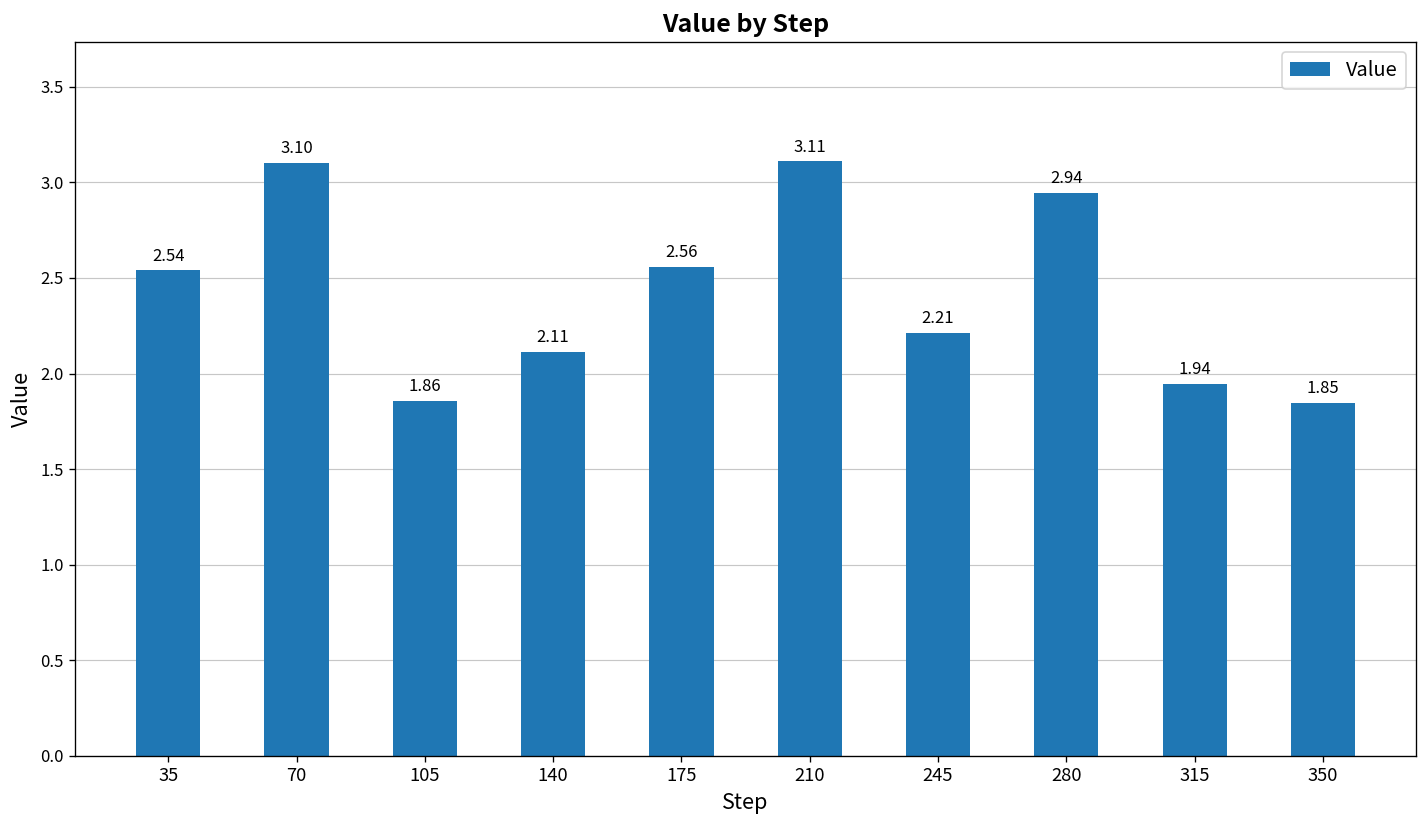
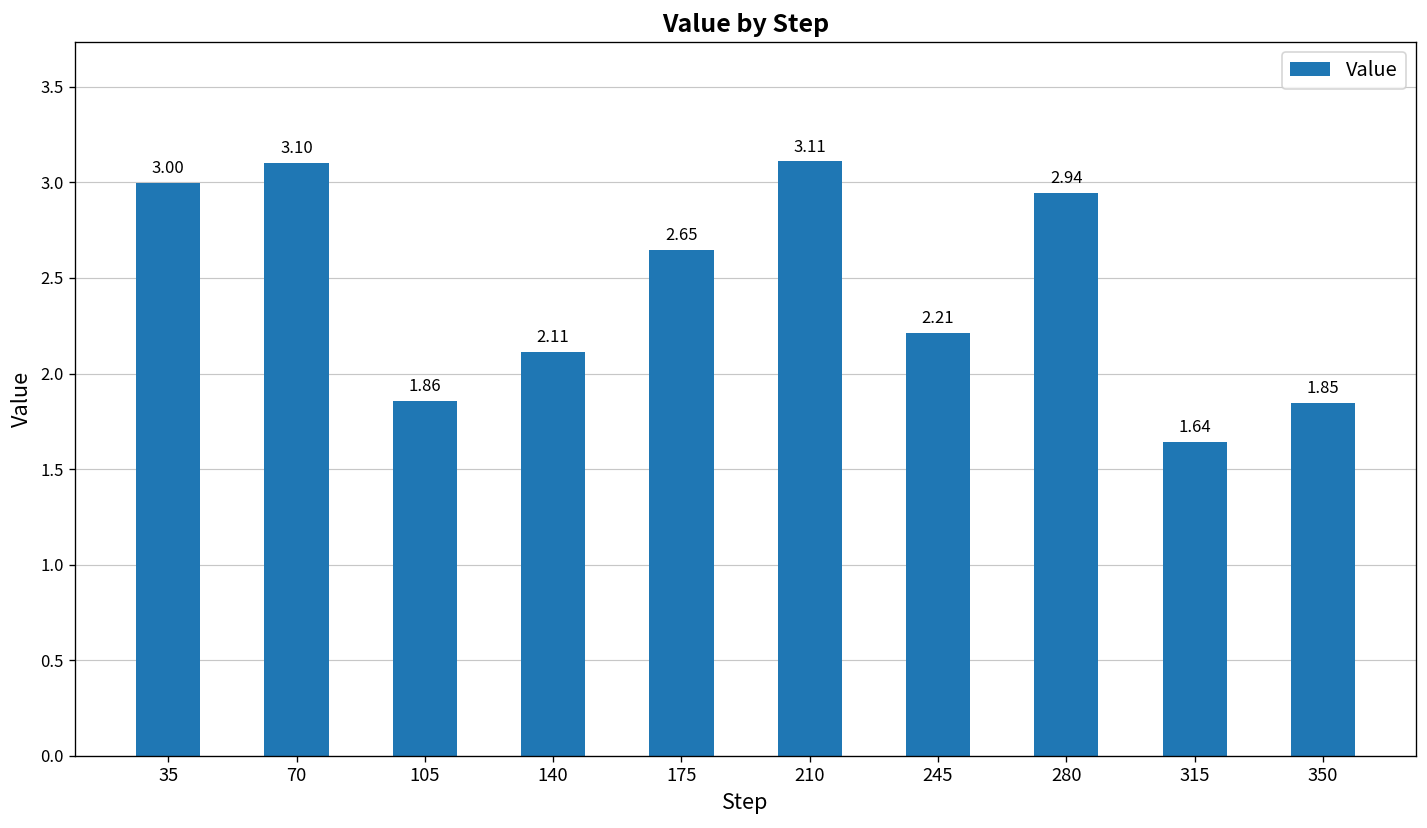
35: 2.54 -> 3.00
175: 2.56 -> 2.65
315: 1.94 -> 1.64
